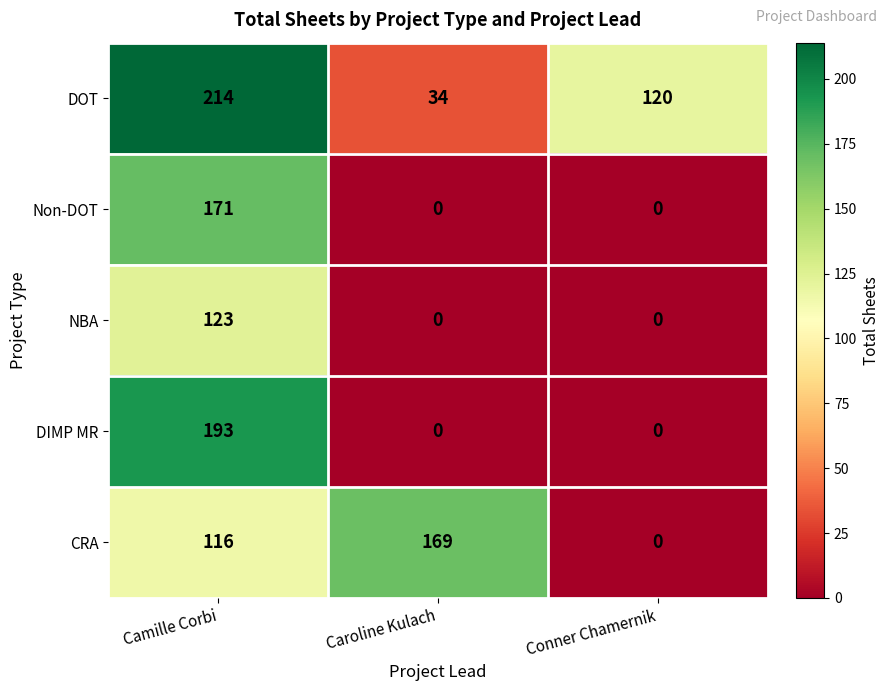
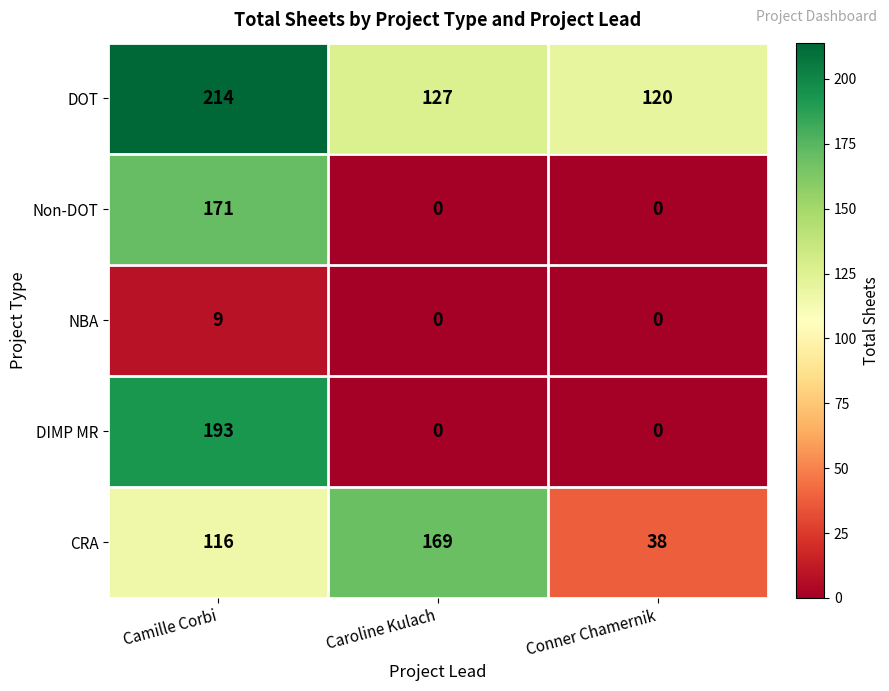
DOT, Caroline Kulach: 34 -> 127
NBA, Camille Corbi: 123 -> 9
CRA, Conner Chamernik: 0 -> 38
